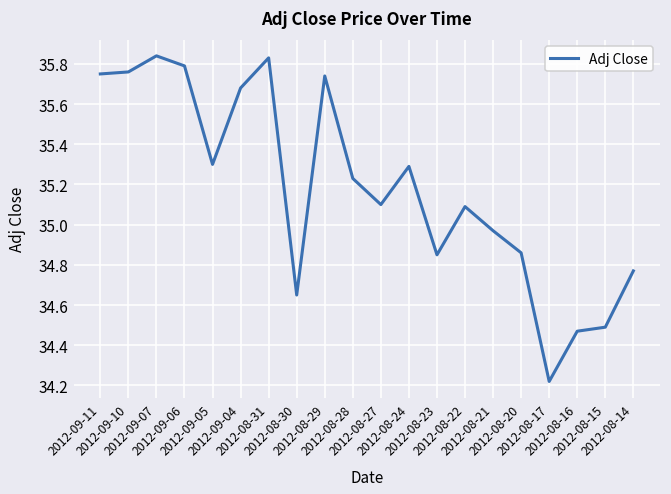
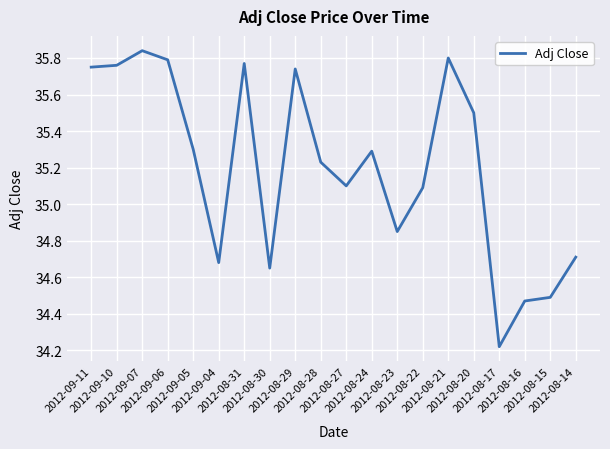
2012-09-04: 35.68 -> 34.68
2012-08-31: 35.83 -> 35.77
2012-08-21: 34.97 -> 35.80
2012-08-20: 34.86 -> 35.50
2012-08-14: 34.77 -> 34.71
